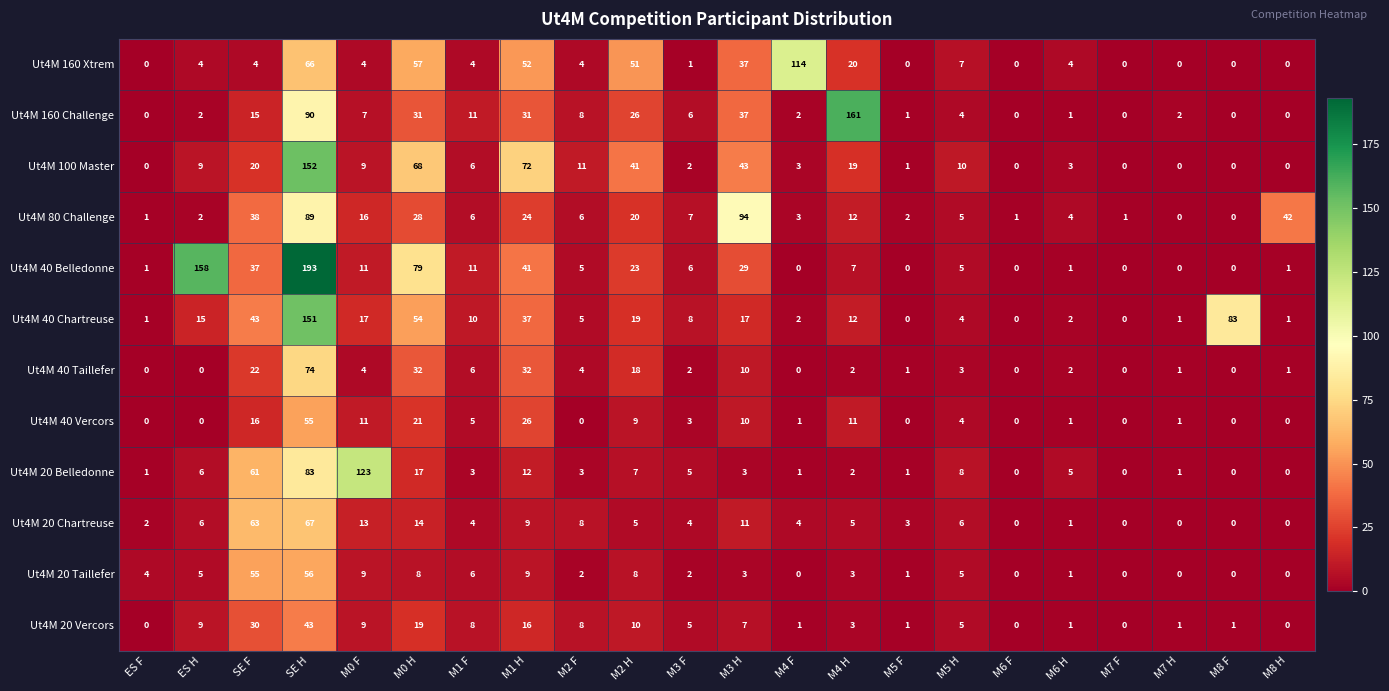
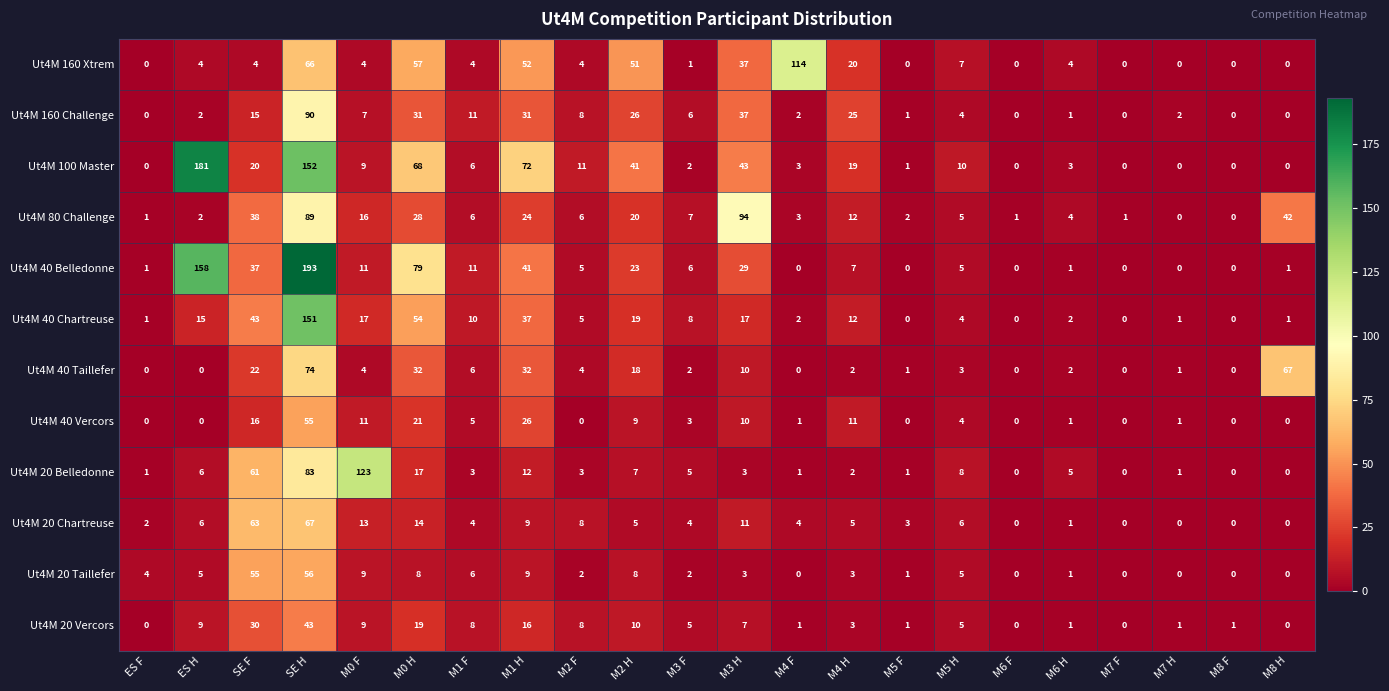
Ut4M 160 Challenge, M4 H: 161 -> 25
Ut4M 100 Master, ES H: 9 -> 181
Ut4M 40 Chartreuse, M8 F: 83 -> 0
Ut4M 40 Taillefer, M8 H: 1 -> 67
